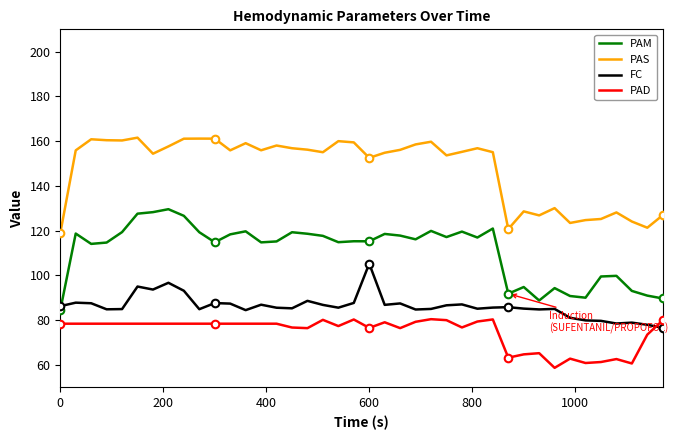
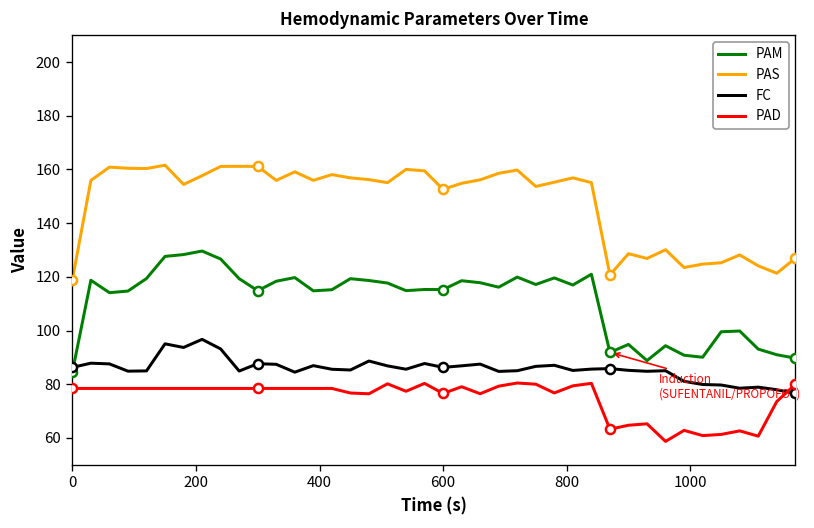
FC, 600: 105 -> 86
